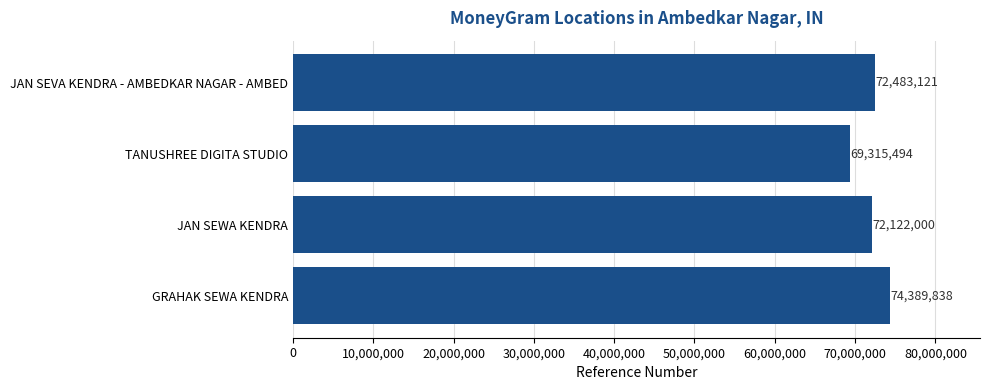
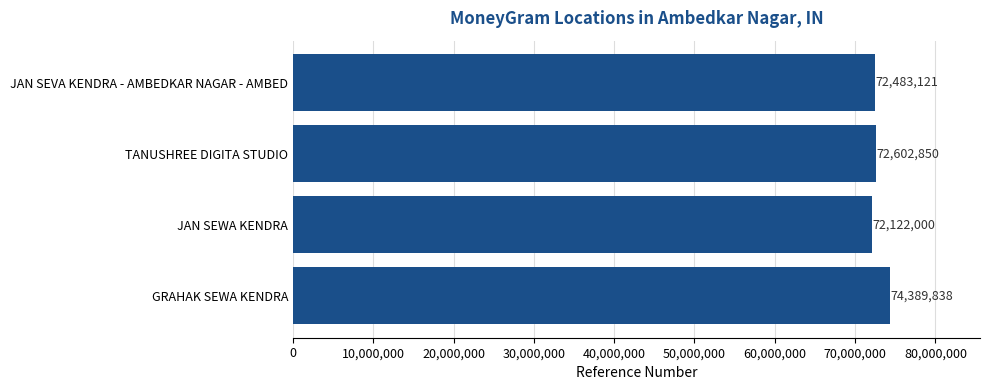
TANUSHREE DIGITA STUDIO: 69,315,494 -> 72,602,850
